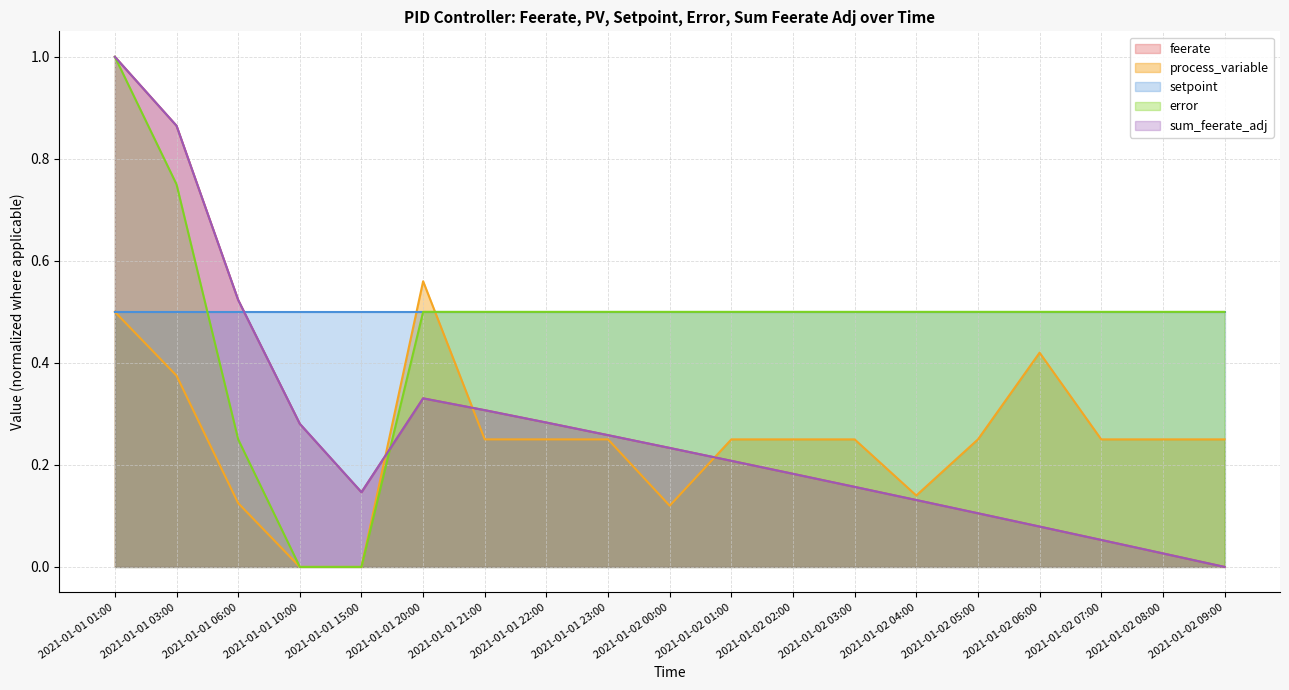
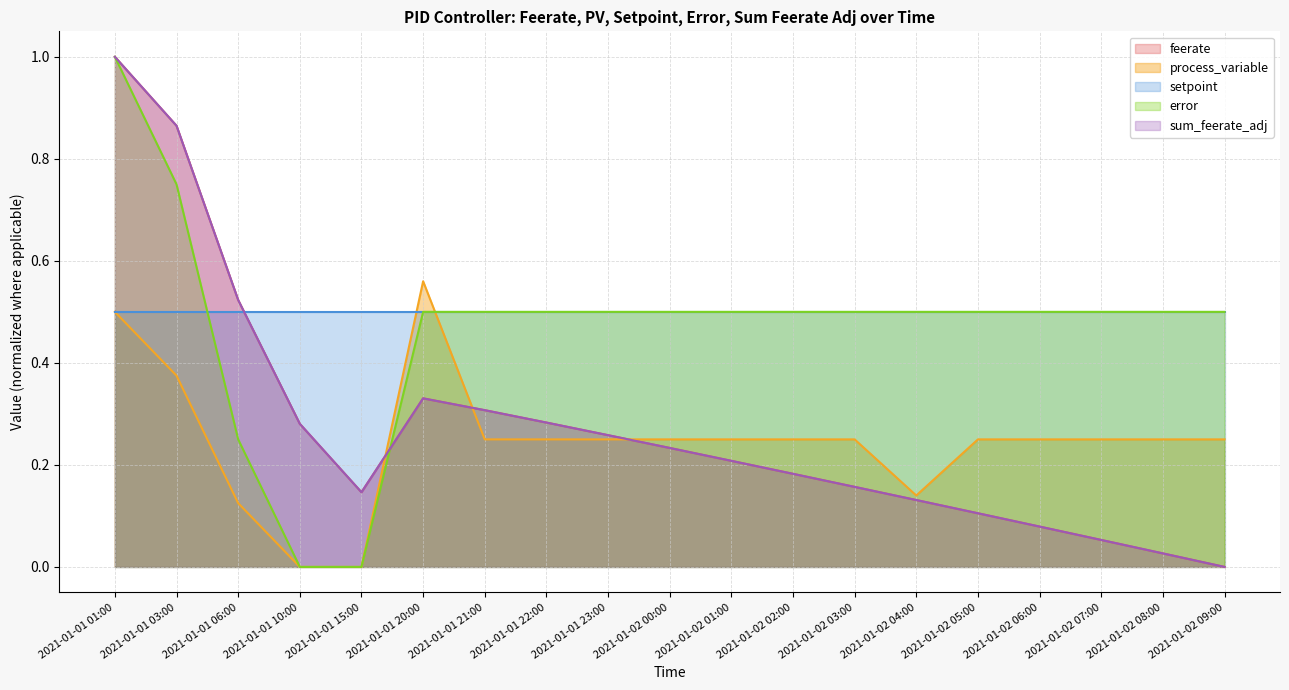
process_variable, 2021-01-02 00:00: 0.12 -> 0.25
process_variable, 2021-01-02 06:00: 0.42 -> 0.25
